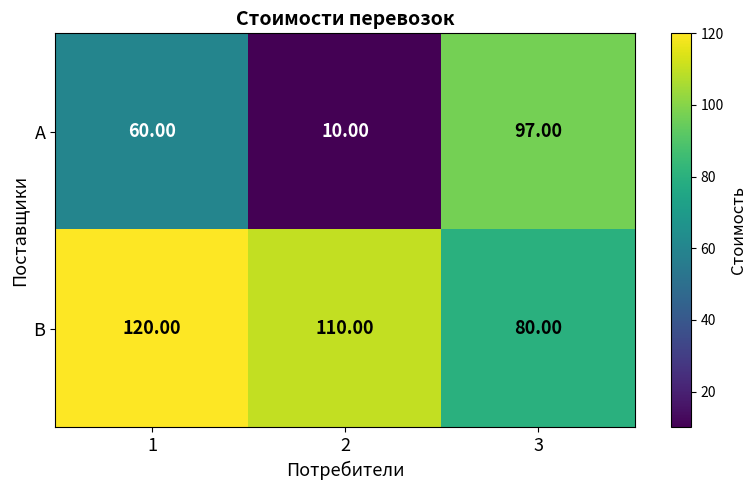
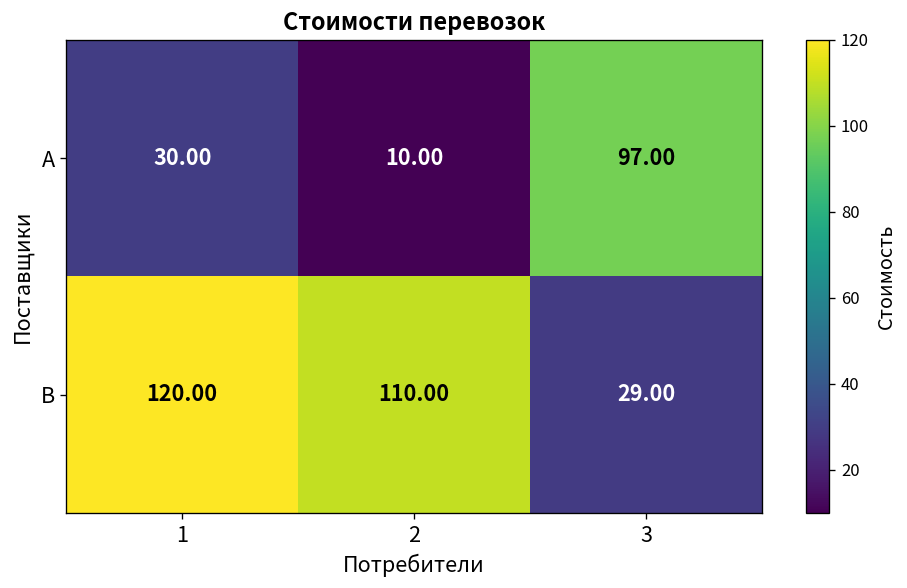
А, 1: 60.00 -> 30.00
В, 3: 80.00 -> 29.00
